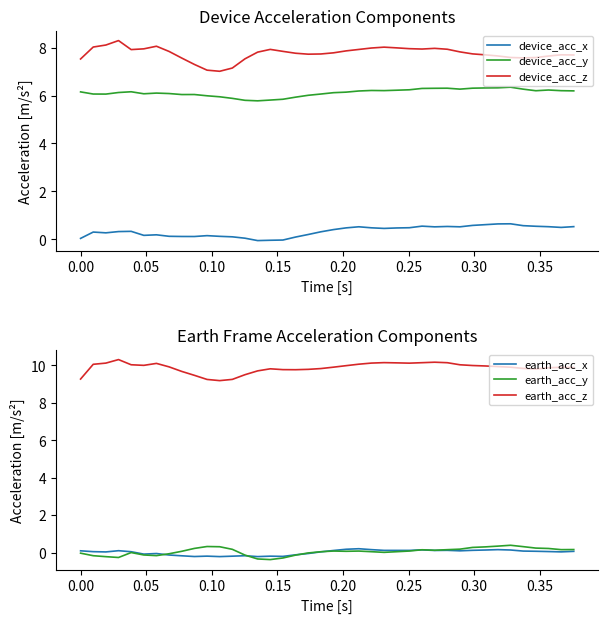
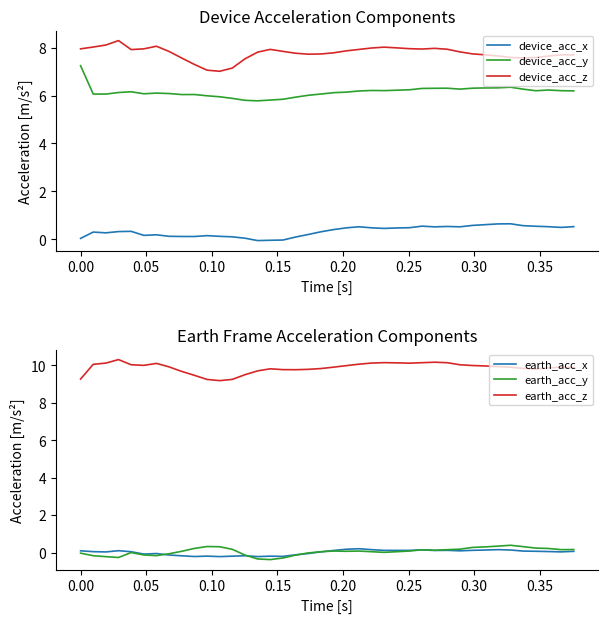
Device Acceleration Components, device_acc_y, 0.00: 6.2 -> 7.2
Device Acceleration Components, device_acc_z, 0.00: 7.5 -> 7.9
